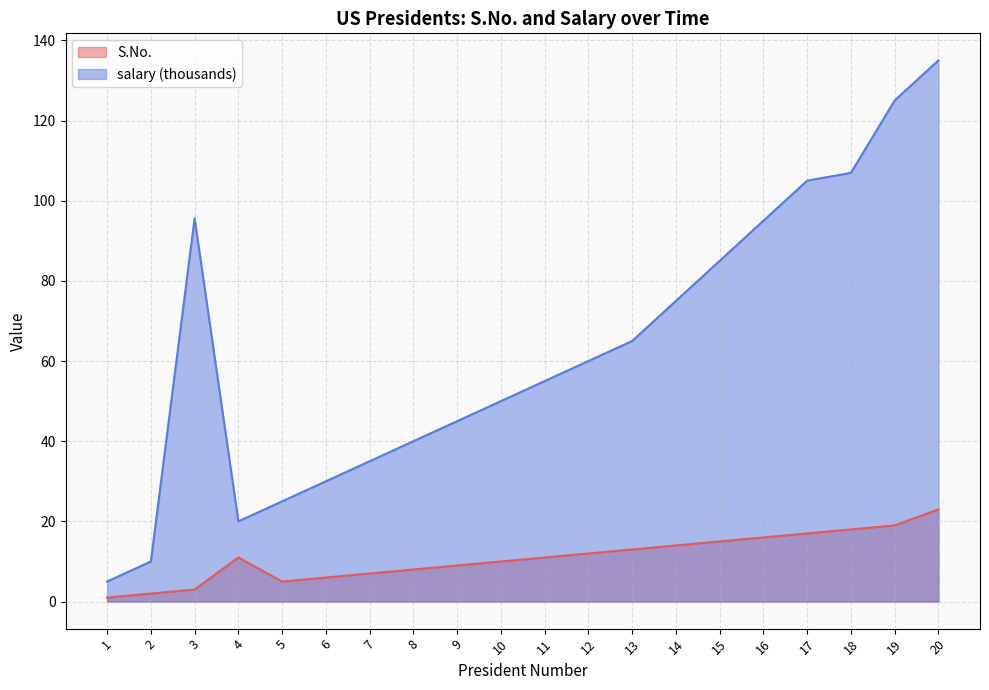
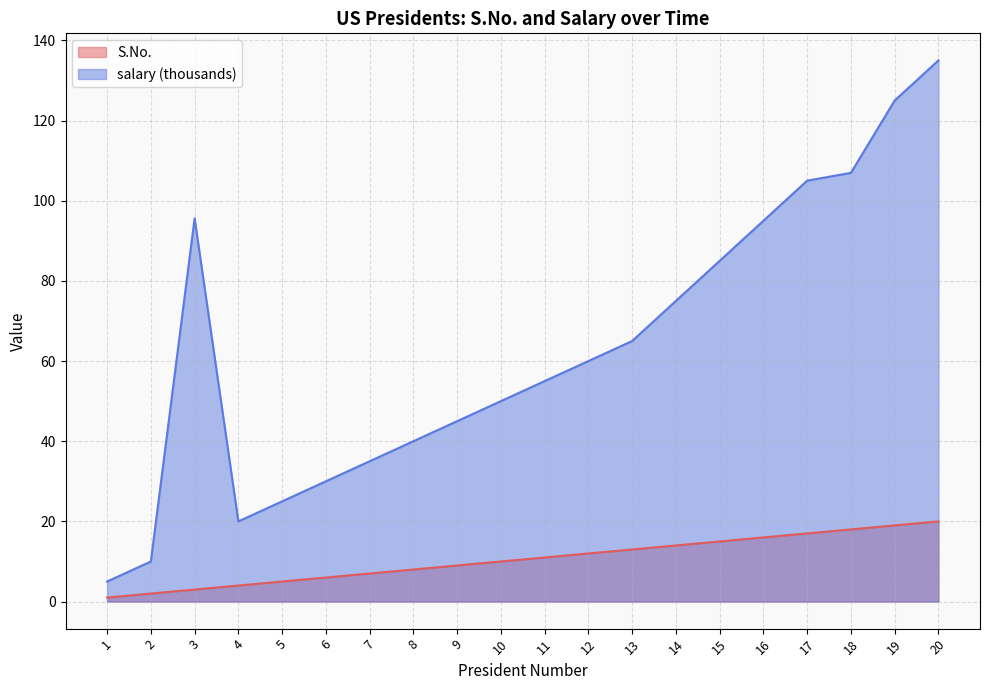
S.No., 4: 11 -> 4
S.No., 20: 23 -> 20
